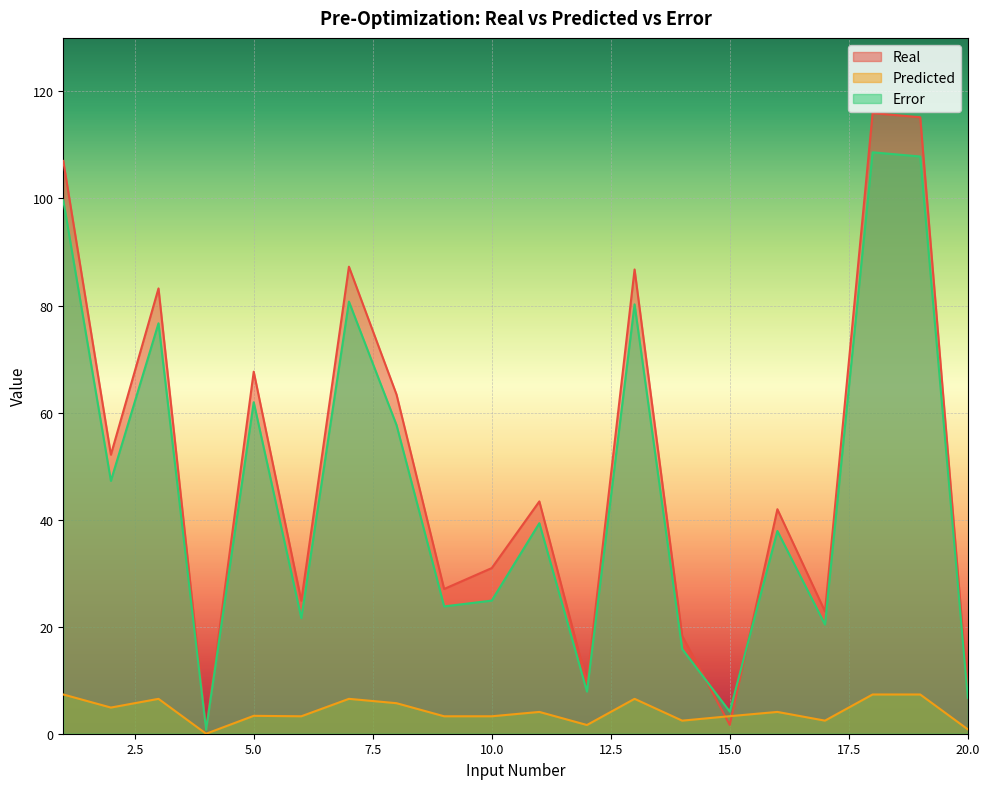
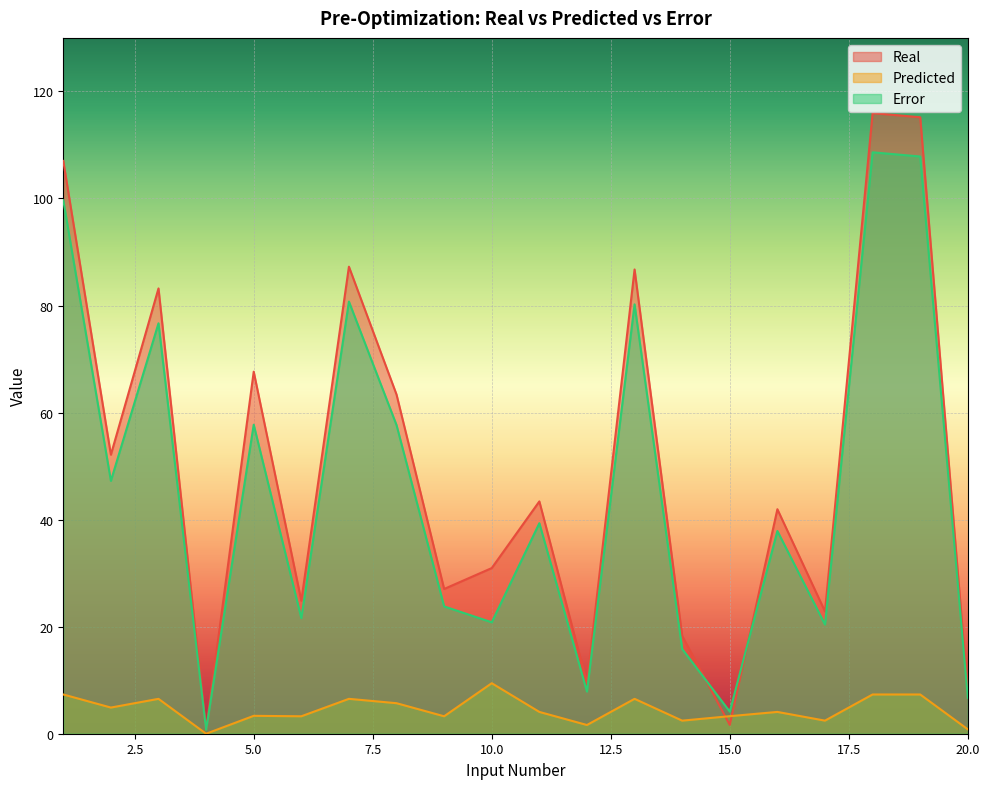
Error, 5.0: 62 -> 58
Predicted, 10.0: 3 -> 9
Error, 10.0: 25 -> 21
